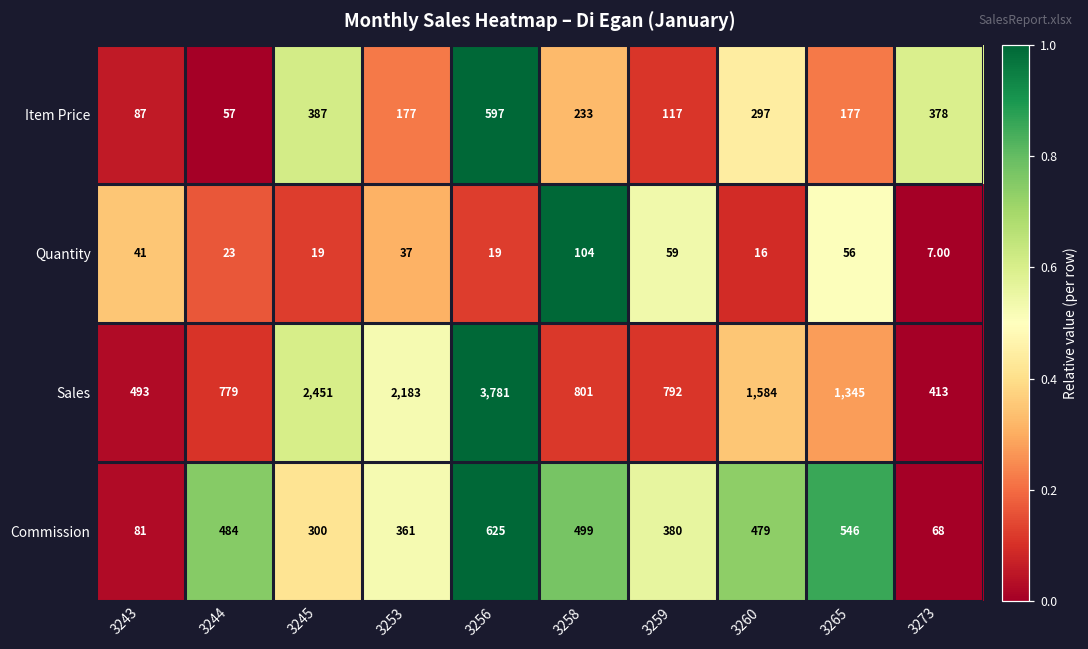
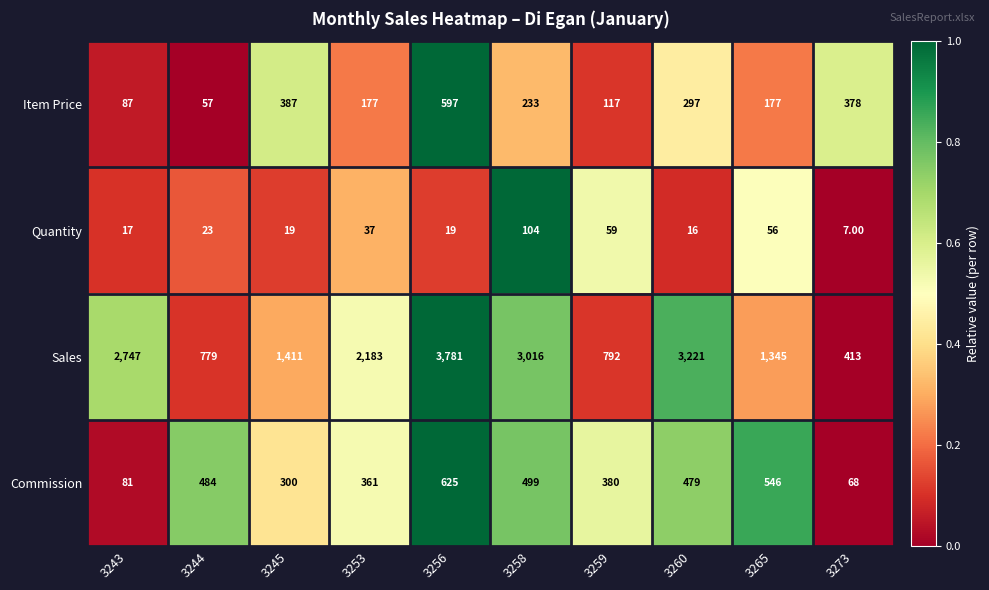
Quantity, 3243: 41 -> 17
Sales, 3243: 493 -> 2,747
Sales, 3245: 2,451 -> 1,411
Sales, 3258: 801 -> 3,016
Sales, 3260: 1,584 -> 3,221
